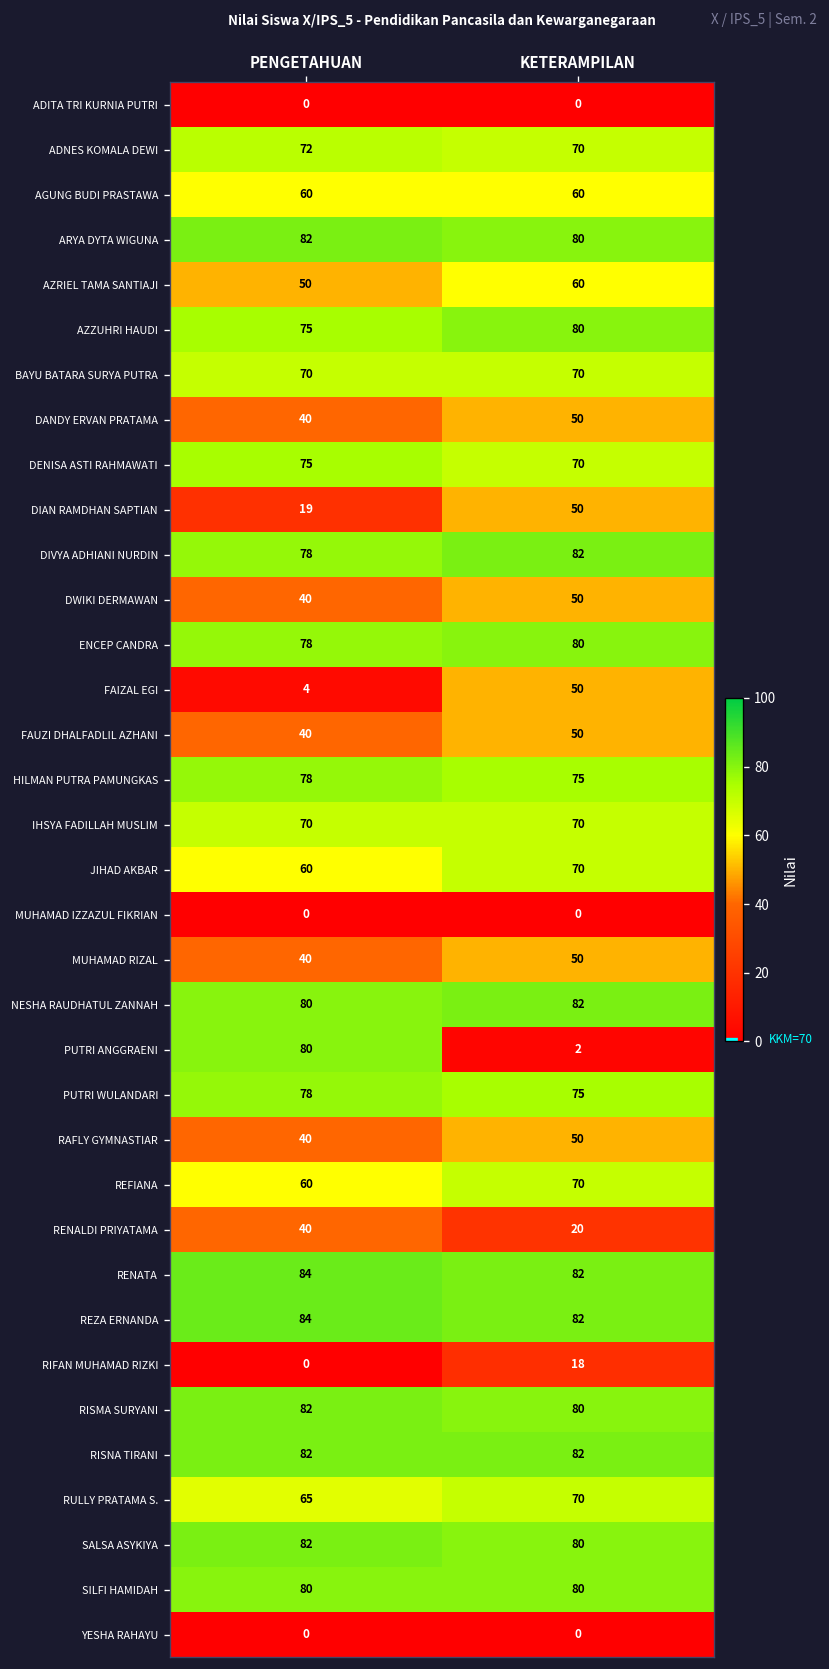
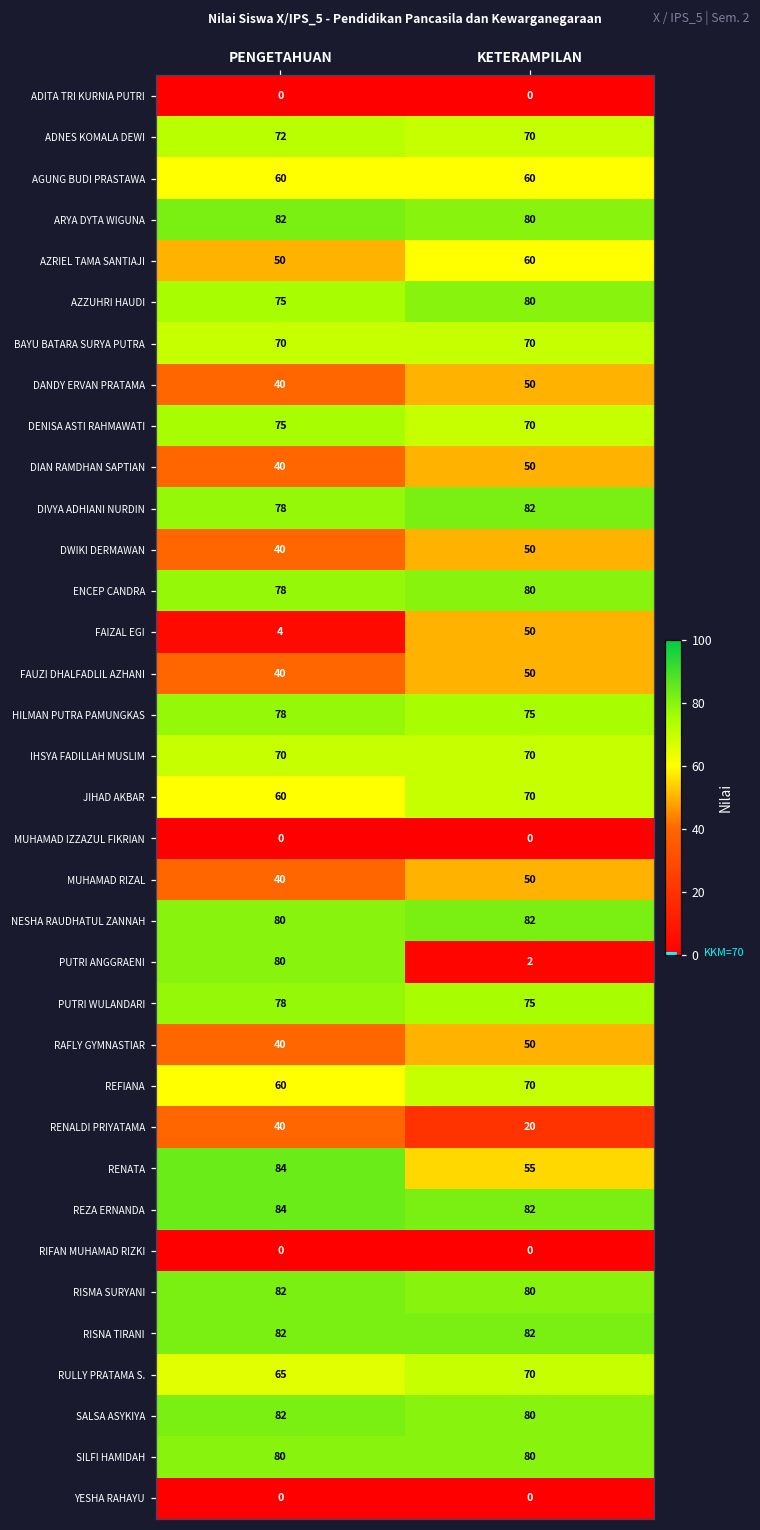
DIAN RAMDHAN SAPTIAN, PENGETAHUAN: 19 -> 40
RENATA, KETERAMPILAN: 82 -> 55
RIFAN MUHAMAD RIZKI, KETERAMPILAN: 18 -> 0
